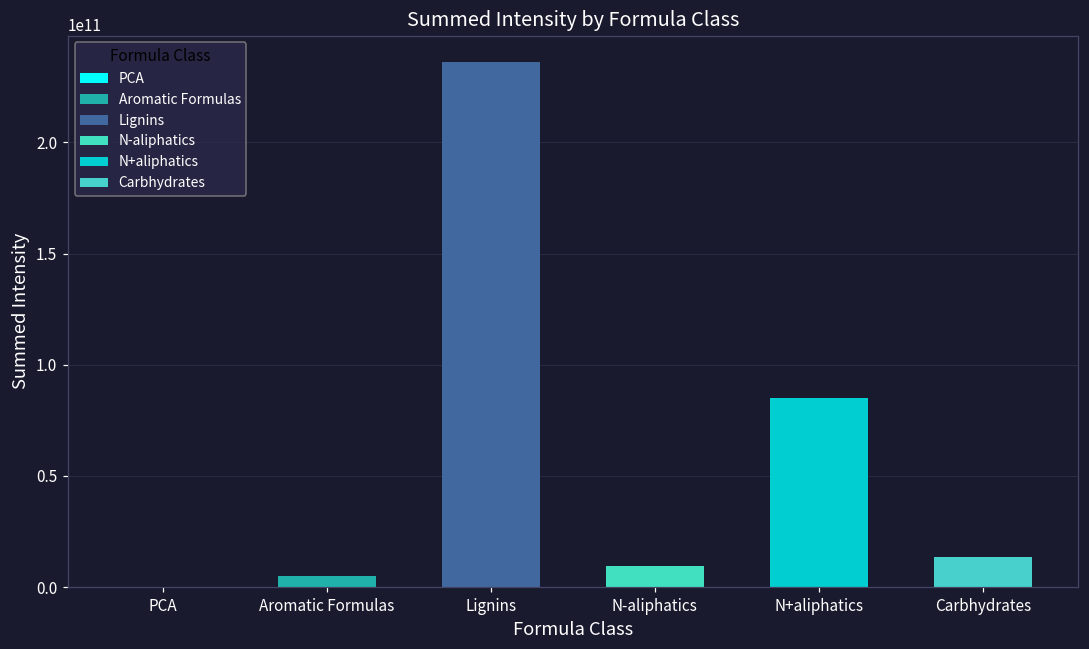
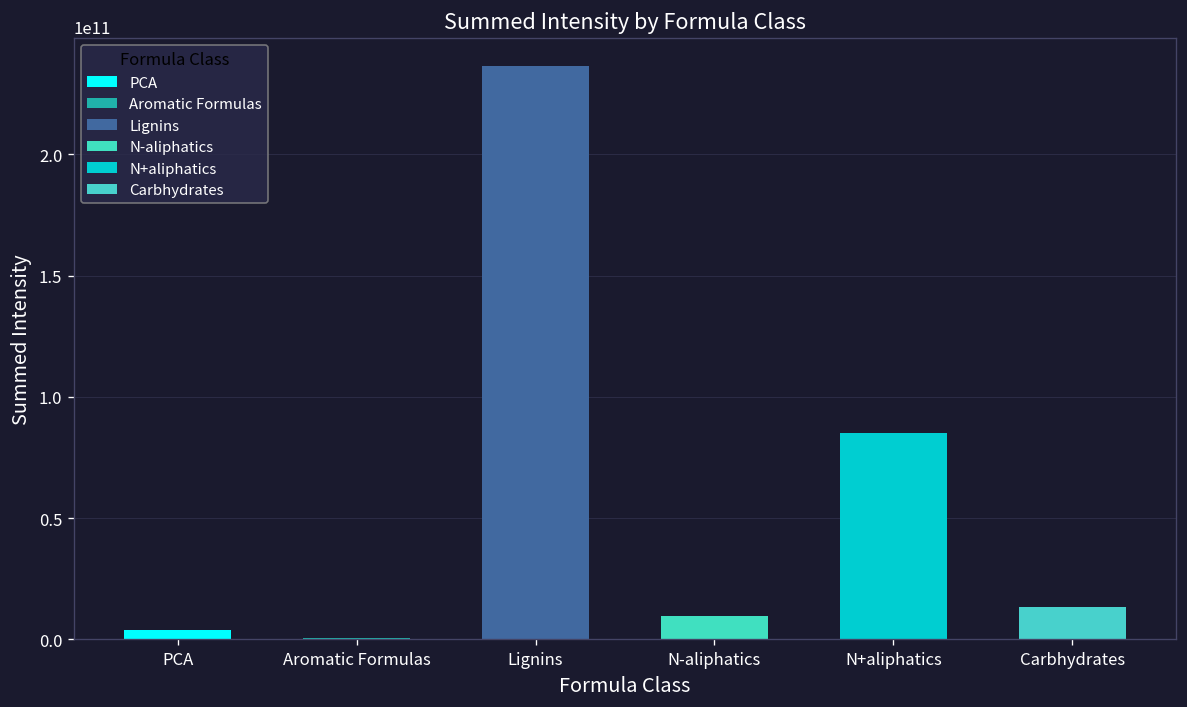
PCA: 0 -> 4000000000
Aromatic Formulas: 5000000000 -> 1000000000
